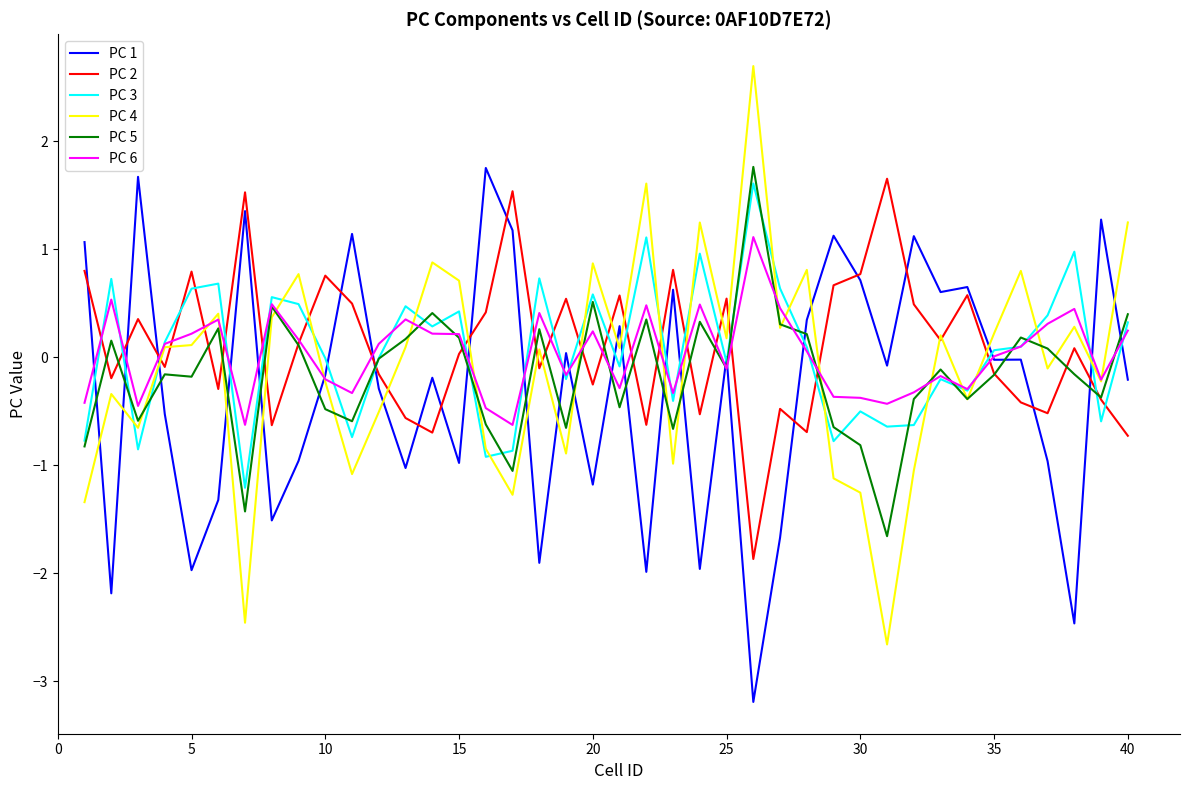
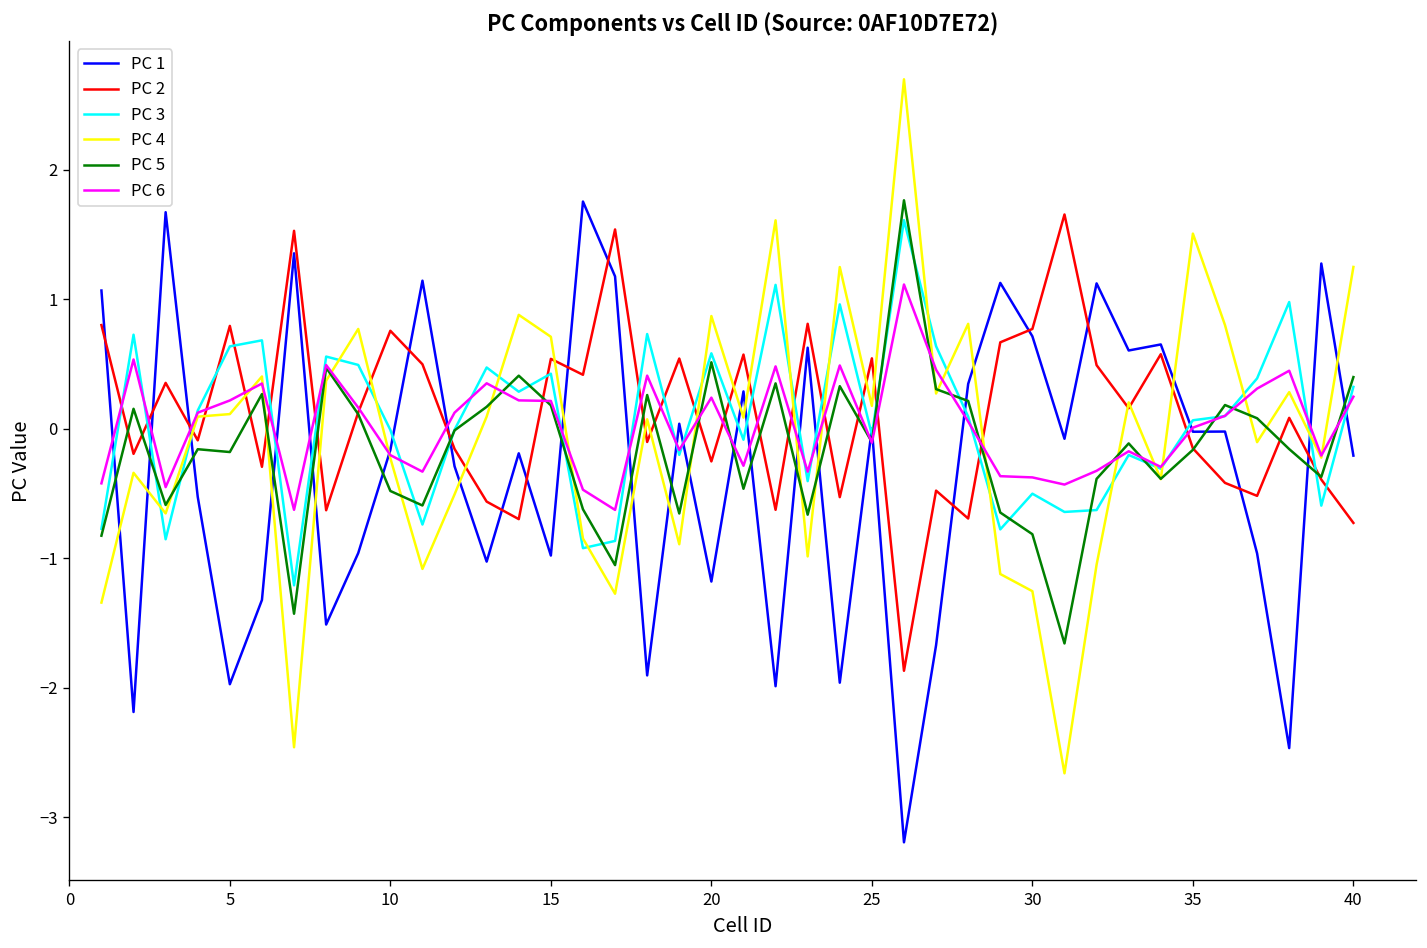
PC 2, 15: 0.03 -> 0.54
PC 4, 35: 0.22 -> 1.51
